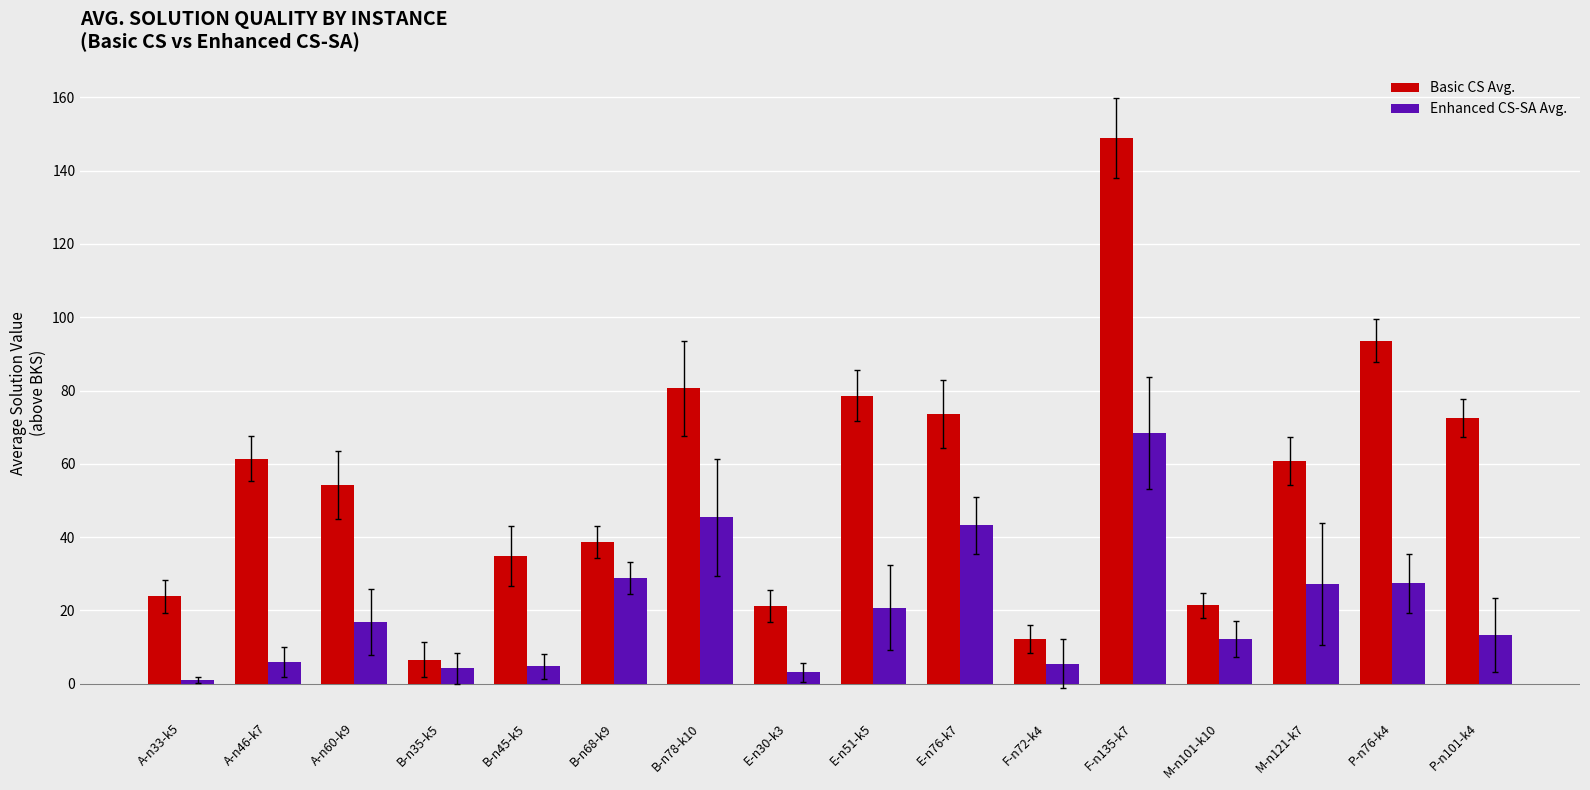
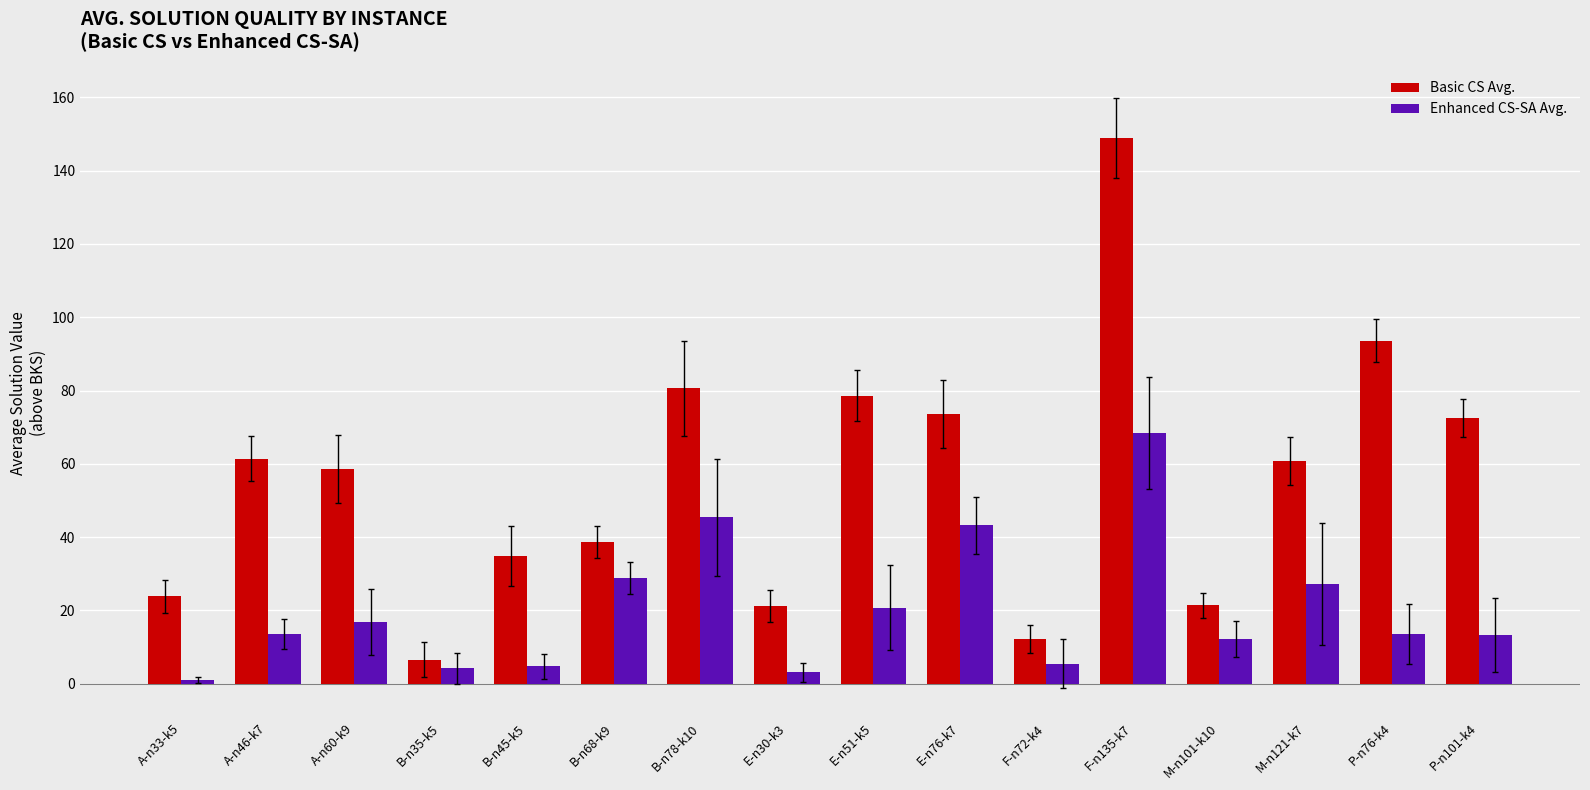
Enhanced CS-SA Avg., A-n46-k7: 6 -> 14
Basic CS Avg., A-n60-k9: 54 -> 59
Enhanced CS-SA Avg., P-n76-k4: 27 -> 14
